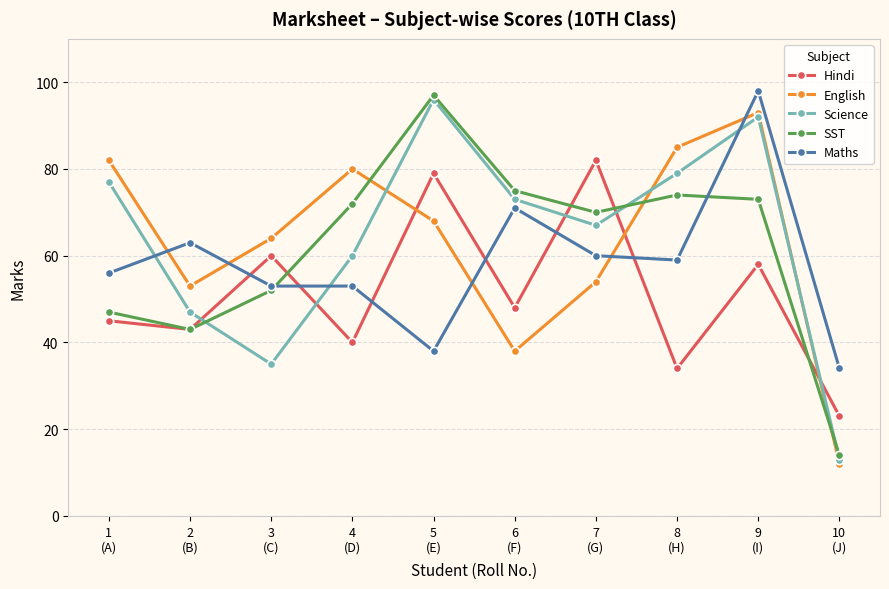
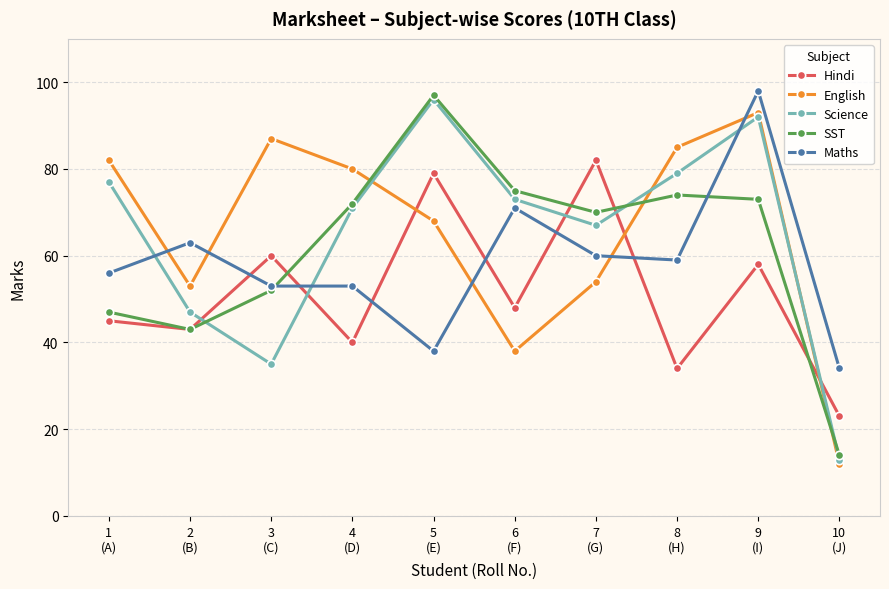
English, 3 (C): 64 -> 87
Science, 4 (D): 60 -> 71
